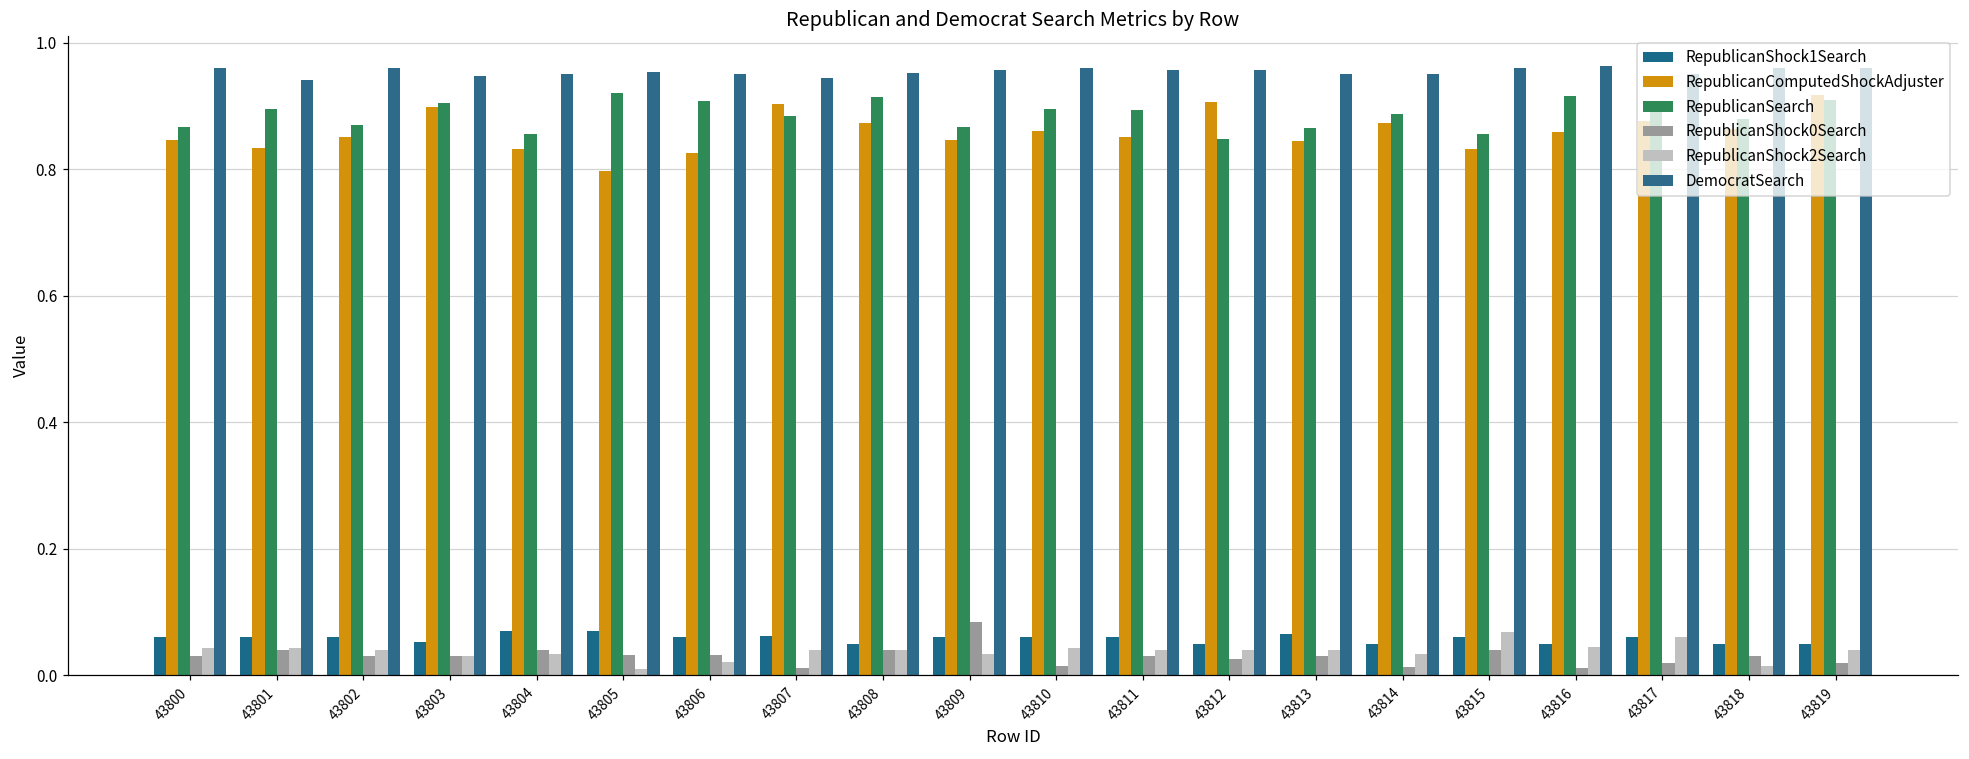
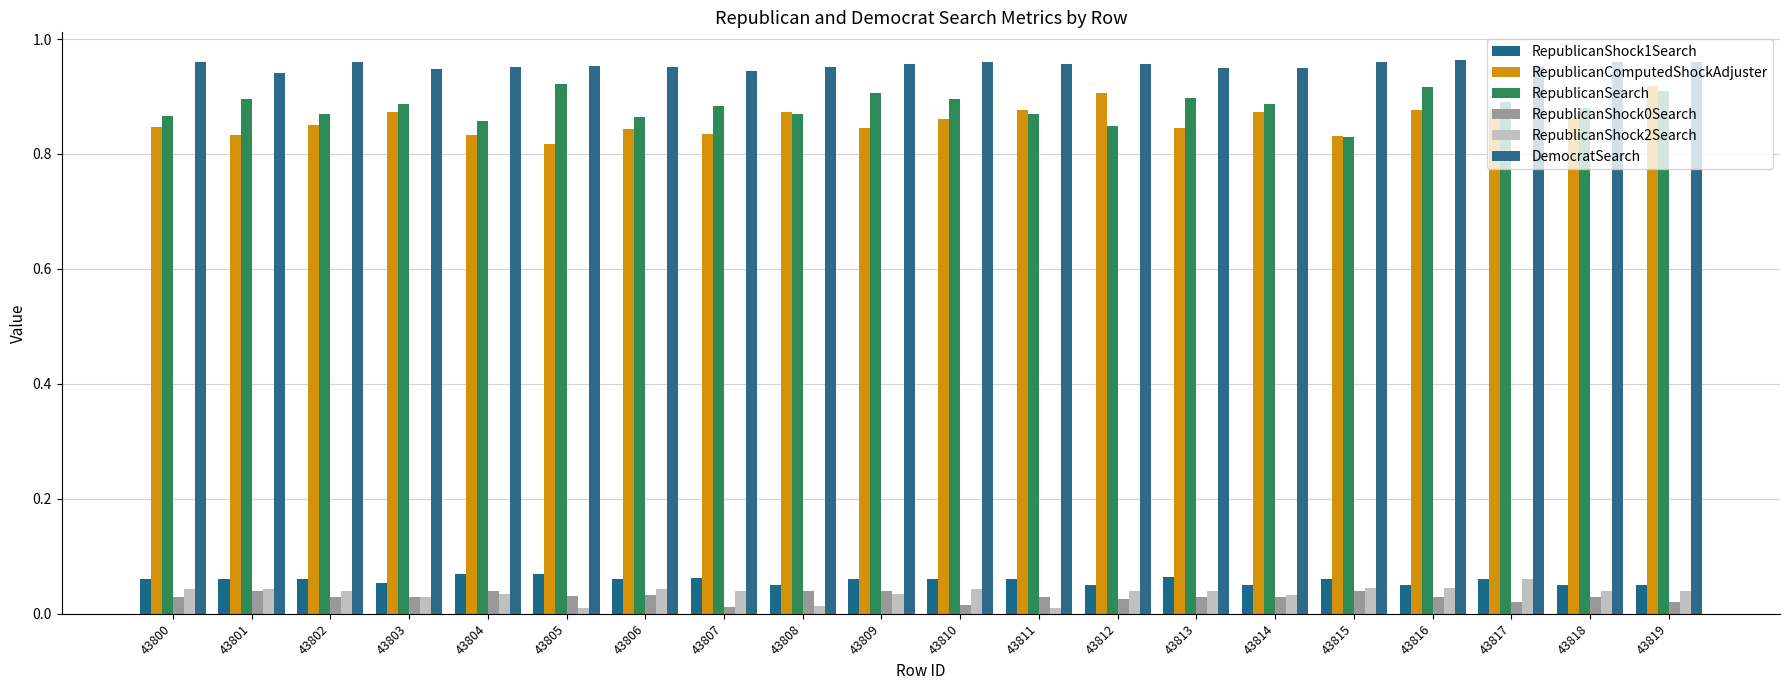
RepublicanComputedShockAdjuster, 43803: 0.90 -> 0.87
RepublicanSearch, 43803: 0.90 -> 0.89
RepublicanComputedShockAdjuster, 43805: 0.80 -> 0.82
RepublicanComputedShockAdjuster, 43806: 0.83 -> 0.84
RepublicanSearch, 43806: 0.91 -> 0.86
RepublicanShock2Search, 43806: 0.02 -> 0.04
RepublicanComputedShockAdjuster, 43807: 0.90 -> 0.83
RepublicanSearch, 43808: 0.91 -> 0.87
RepublicanShock2Search, 43808: 0.04 -> 0.01
RepublicanSearch, 43809: 0.87 -> 0.91
RepublicanShock0Search, 43809: 0.08 -> 0.04
RepublicanComputedShockAdjuster, 43811: 0.85 -> 0.88
RepublicanSearch, 43811: 0.89 -> 0.87
RepublicanShock2Search, 43811: 0.04 -> 0.01
RepublicanSearch, 43813: 0.87 -> 0.90
RepublicanShock0Search, 43814: 0.01 -> 0.03
RepublicanSearch, 43815: 0.86 -> 0.83
RepublicanShock2Search, 43815: 0.07 -> 0.04
RepublicanComputedShockAdjuster, 43816: 0.86 -> 0.88
RepublicanShock0Search, 43816: 0.01 -> 0.03
RepublicanShock2Search, 43818: 0.01 -> 0.04
